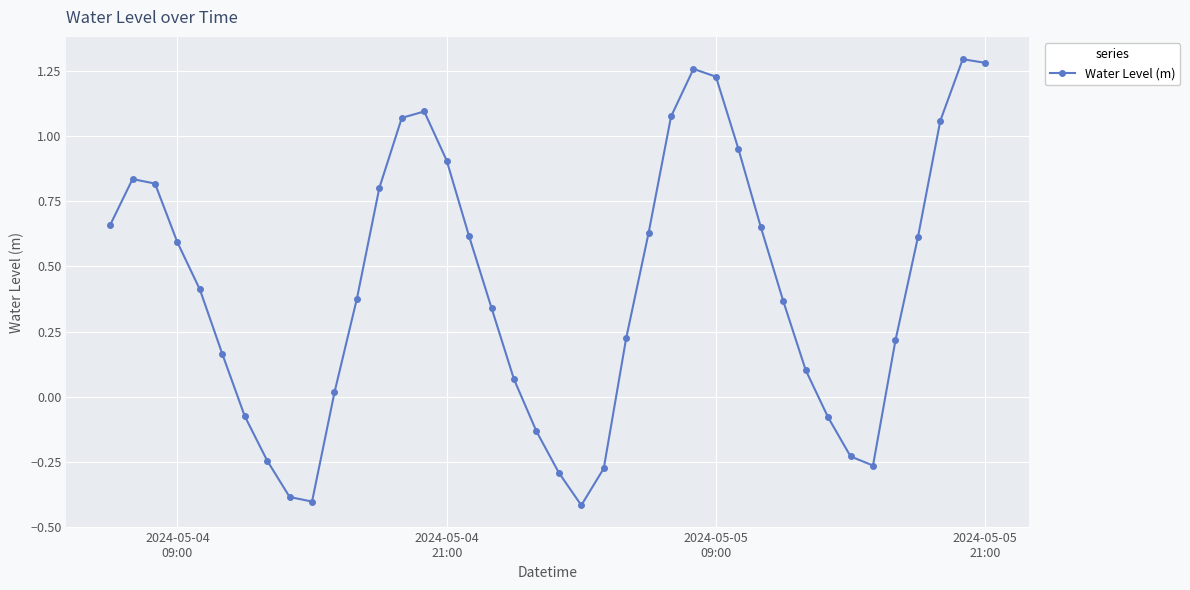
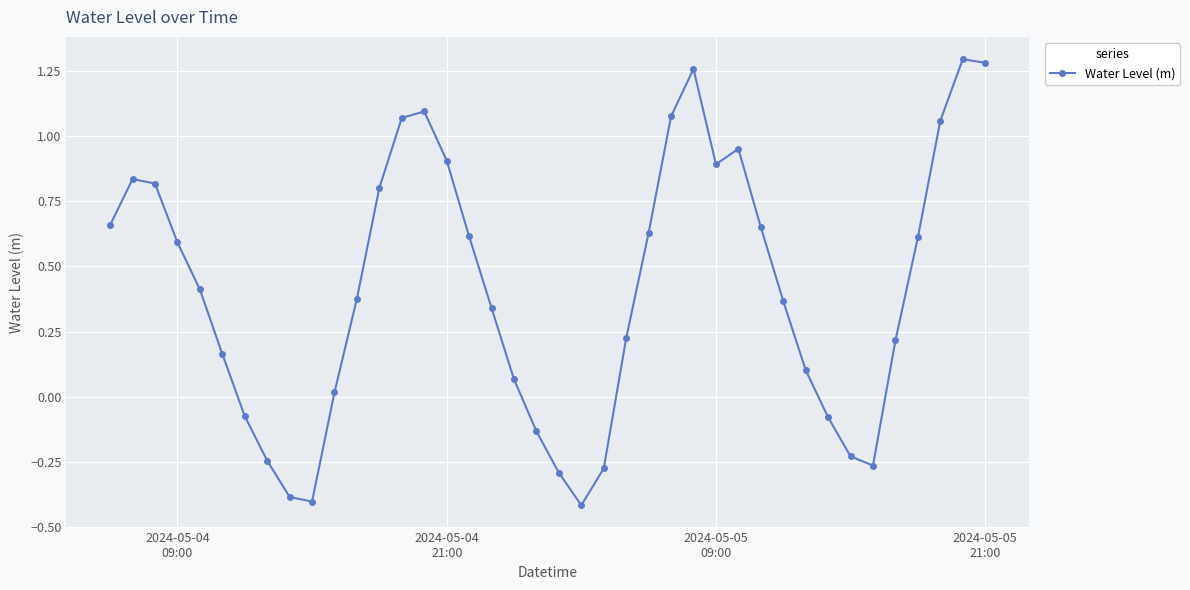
2024-05-05 09:00: 1.23 -> 0.89
